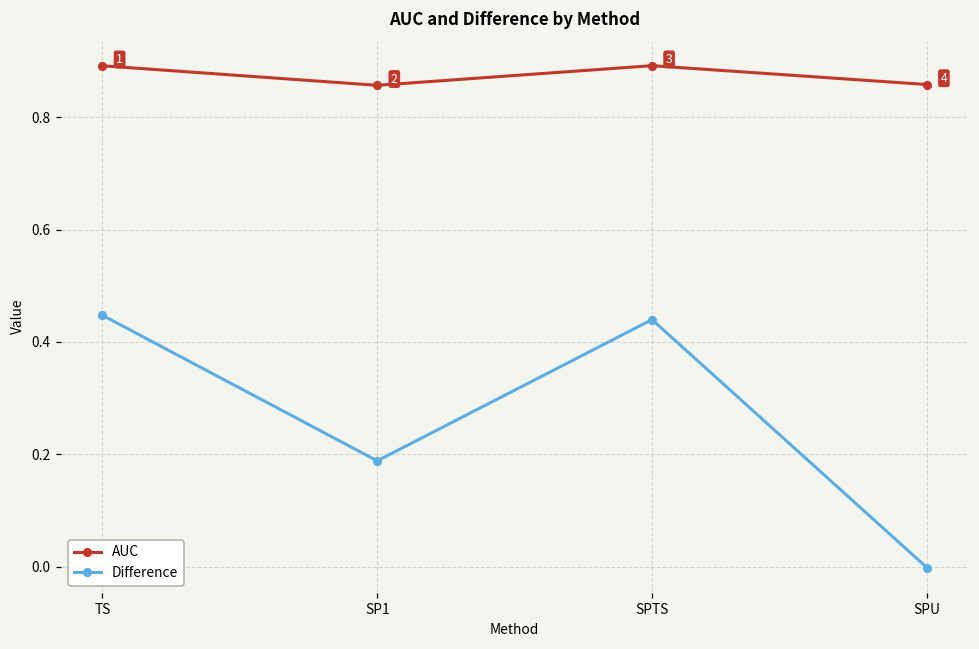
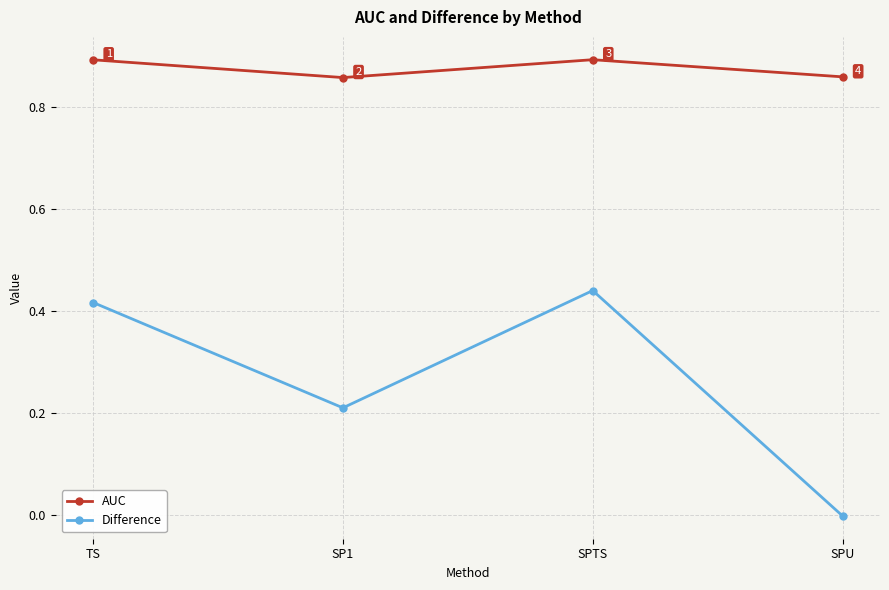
Difference, TS: 0.45 -> 0.42
Difference, SP1: 0.19 -> 0.21
